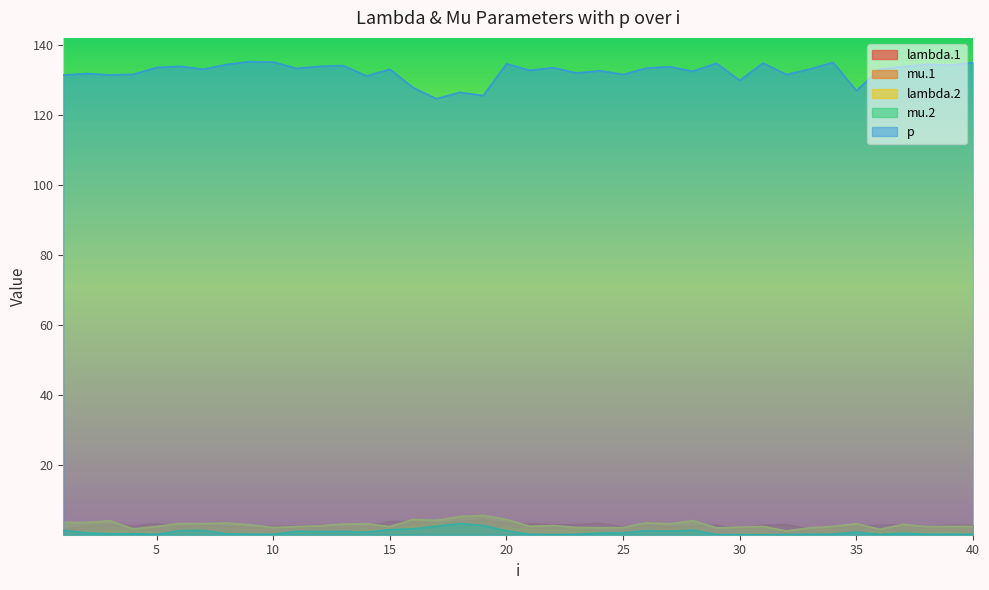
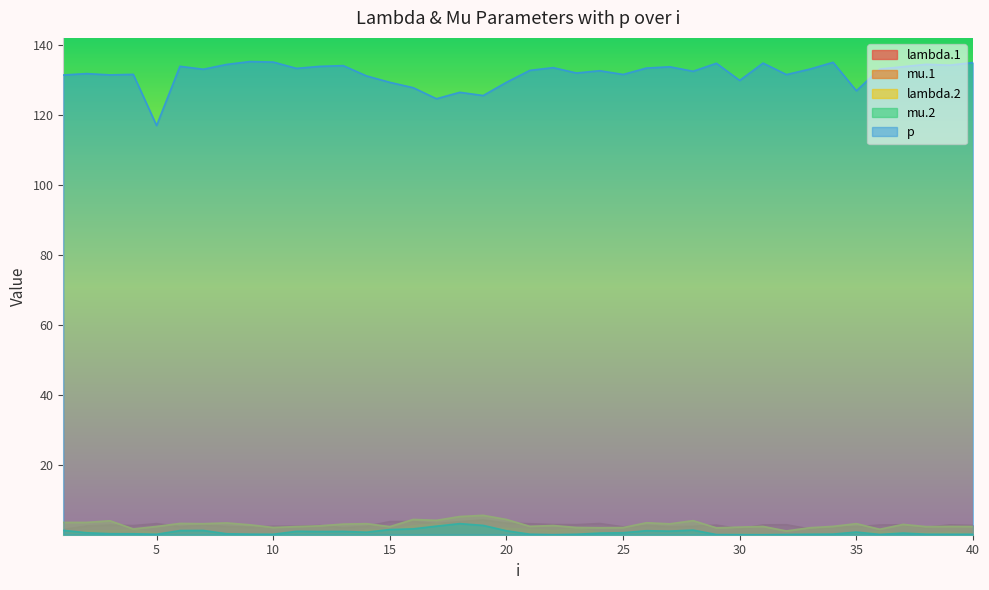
p, 5: 134 -> 117
p, 15: 133 -> 129
p, 20: 135 -> 129
